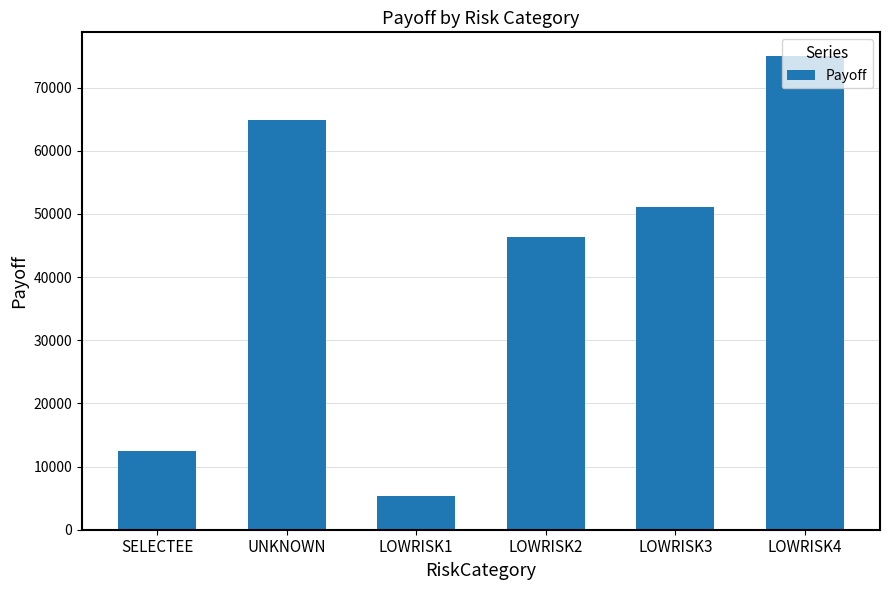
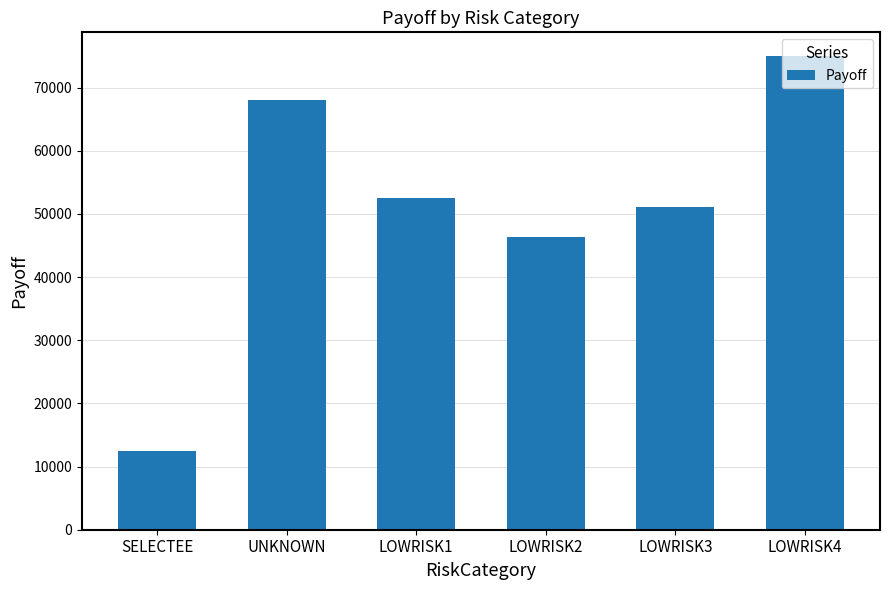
UNKNOWN: 65000 -> 68000
LOWRISK1: 5000 -> 53000
